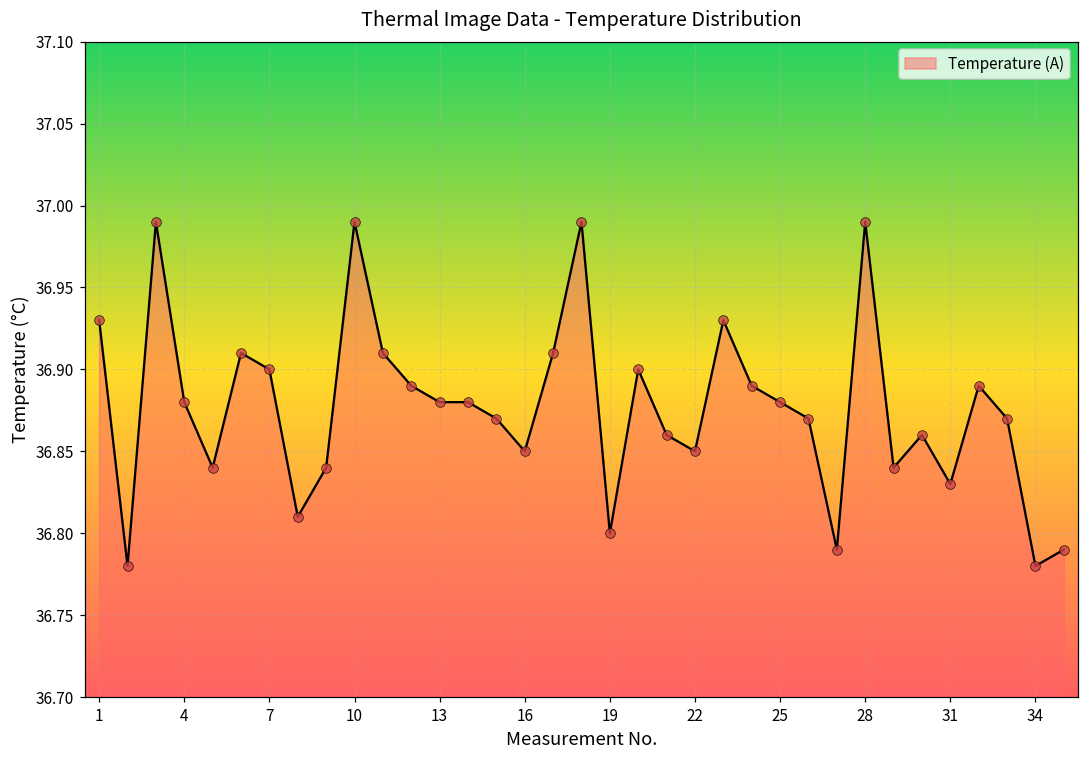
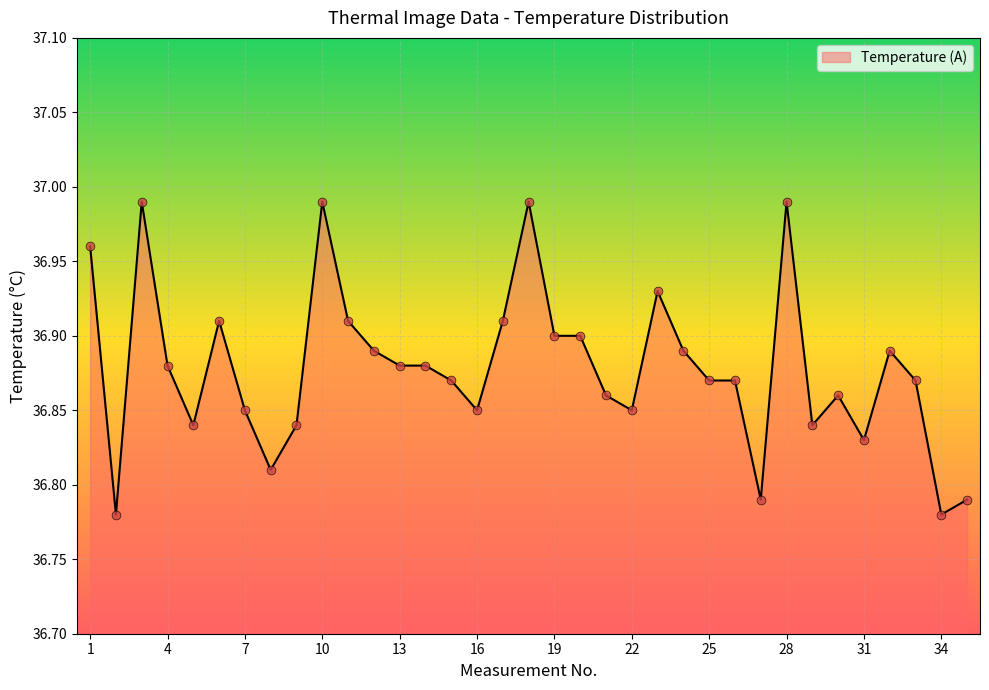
1: 36.93 -> 36.96
7: 36.90 -> 36.85
19: 36.8 -> 36.9
25: 36.88 -> 36.87
